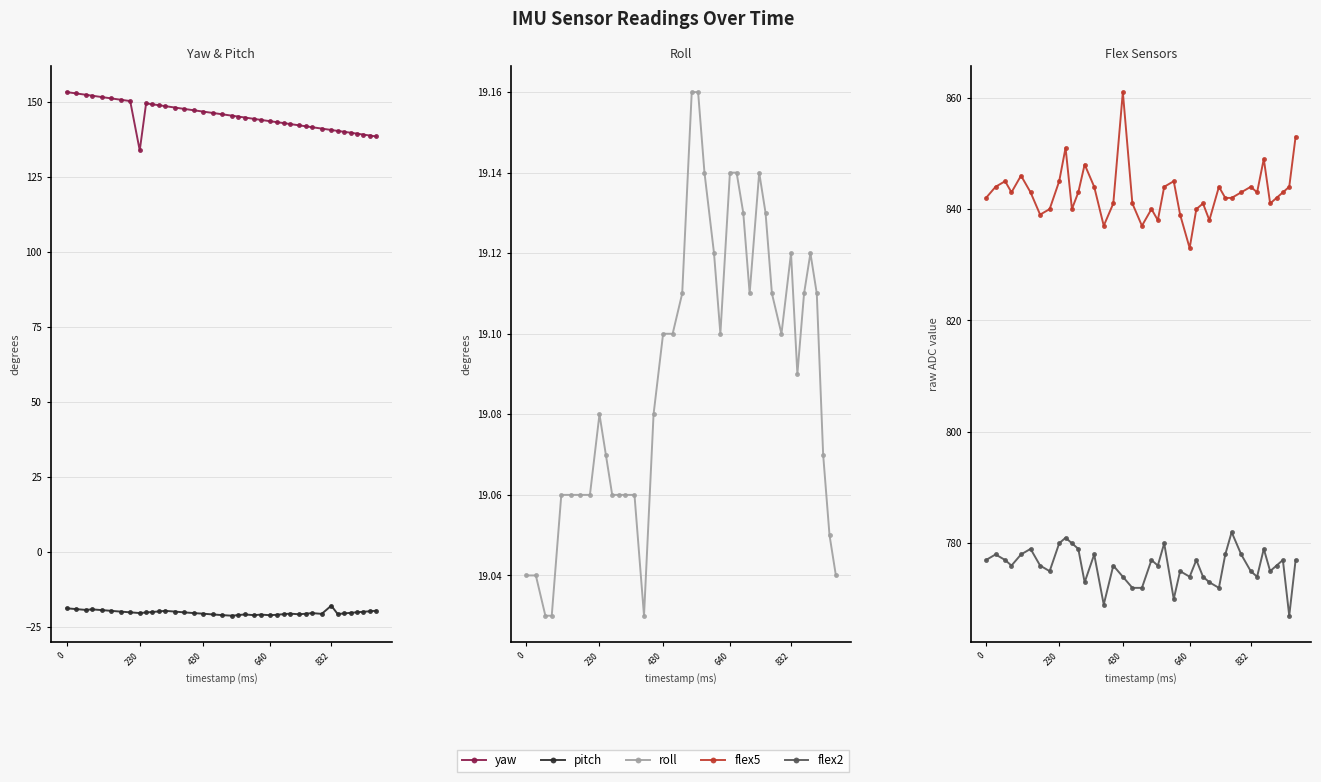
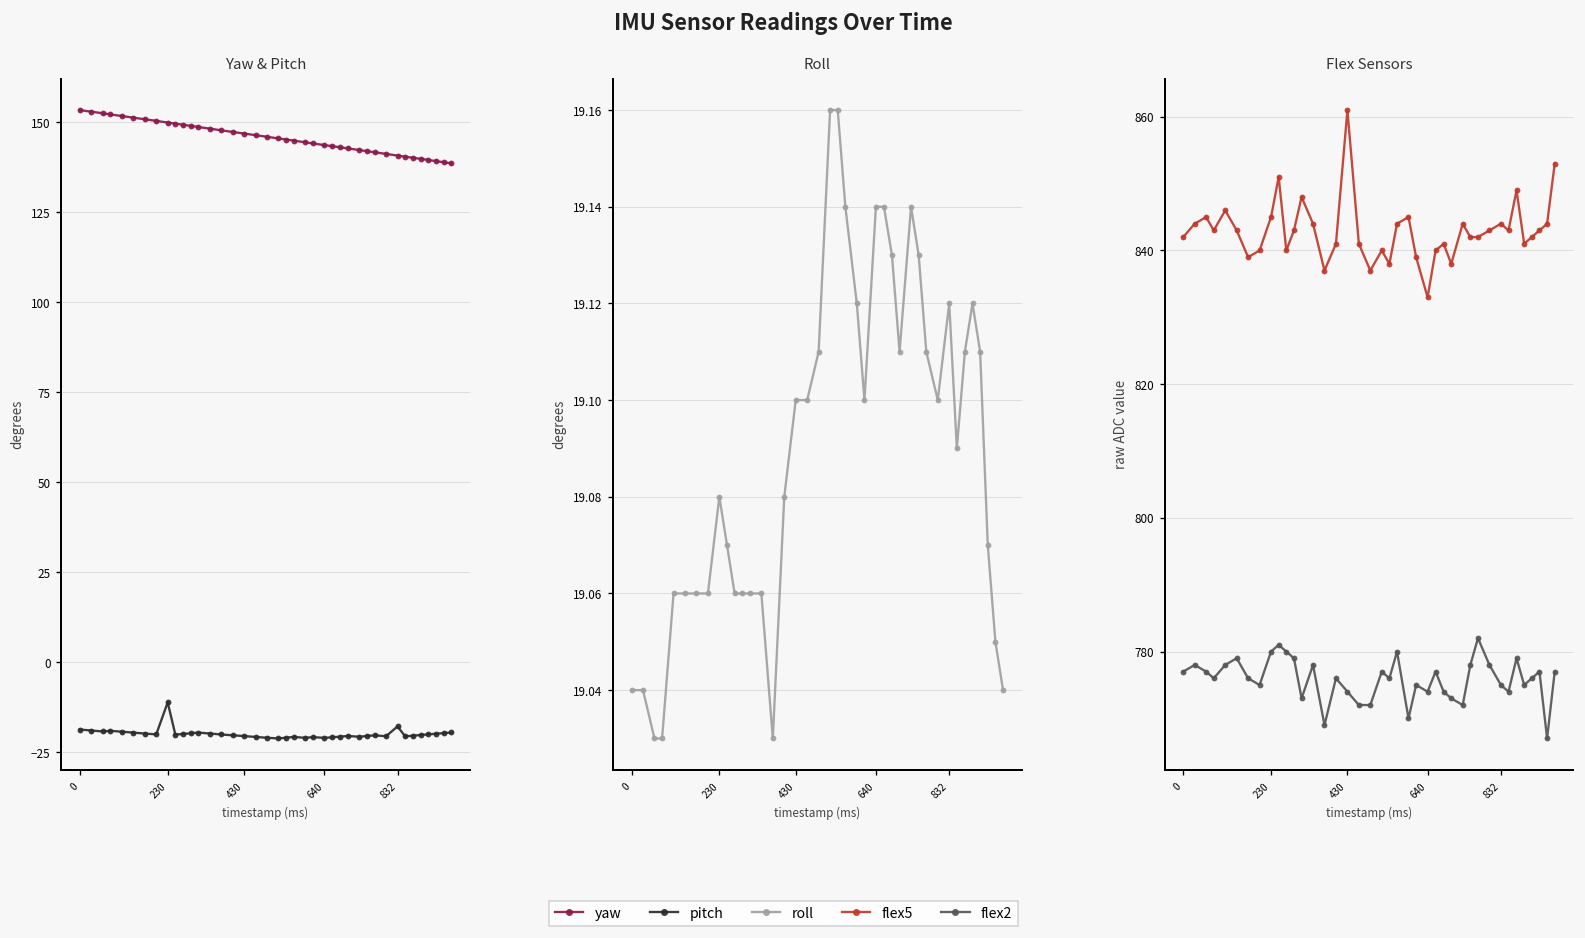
Yaw & Pitch, yaw, 230: 134 -> 150
Yaw & Pitch, pitch, 230: -20 -> -11
